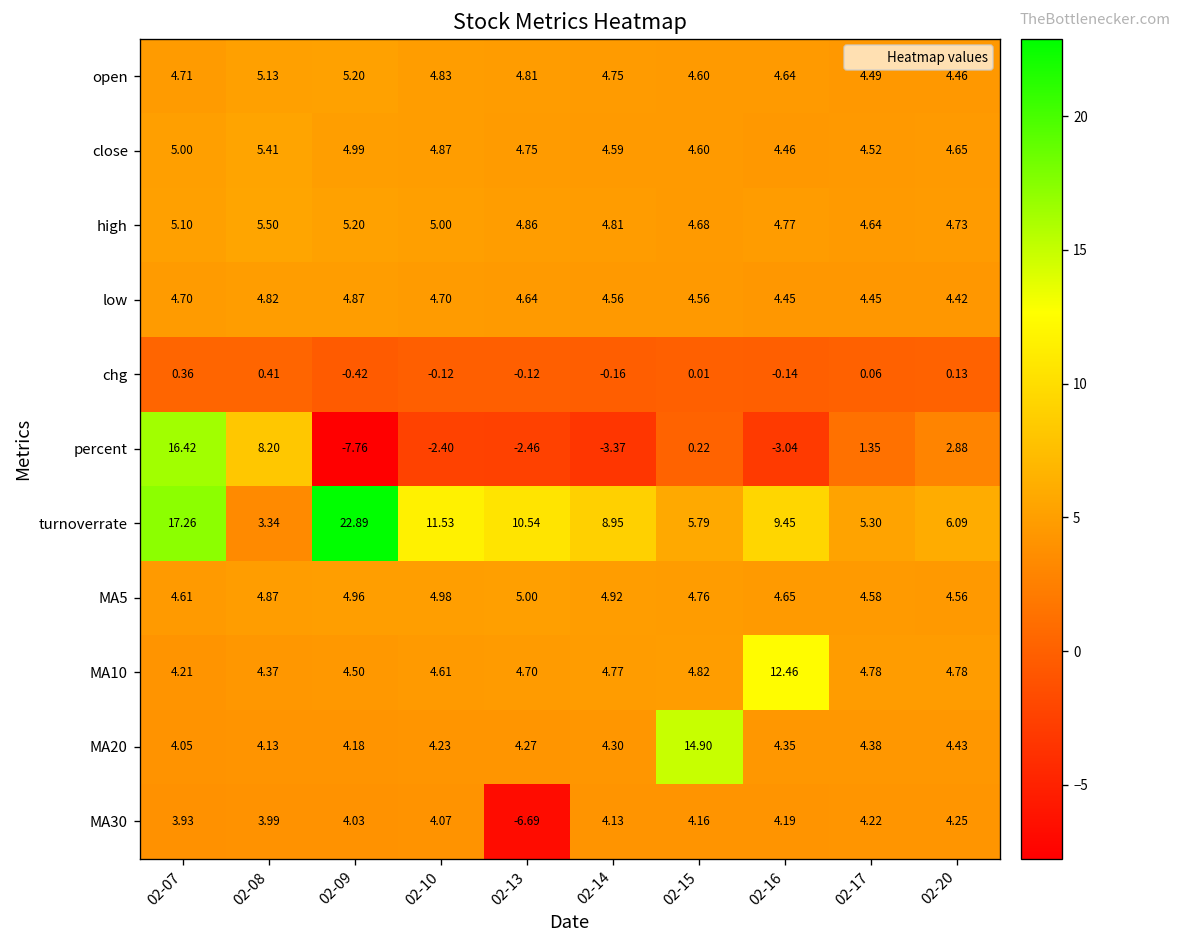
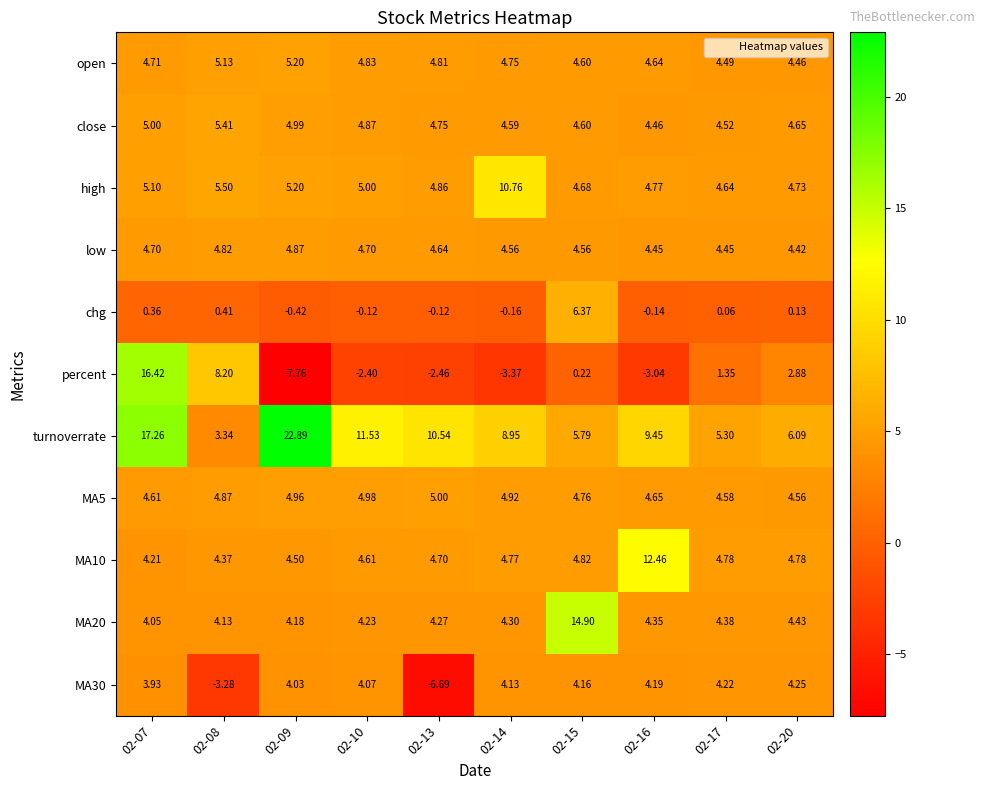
high, 02-14: 4.81 -> 10.76
chg, 02-15: 0.01 -> 6.37
MA30, 02-08: 3.99 -> -3.28
